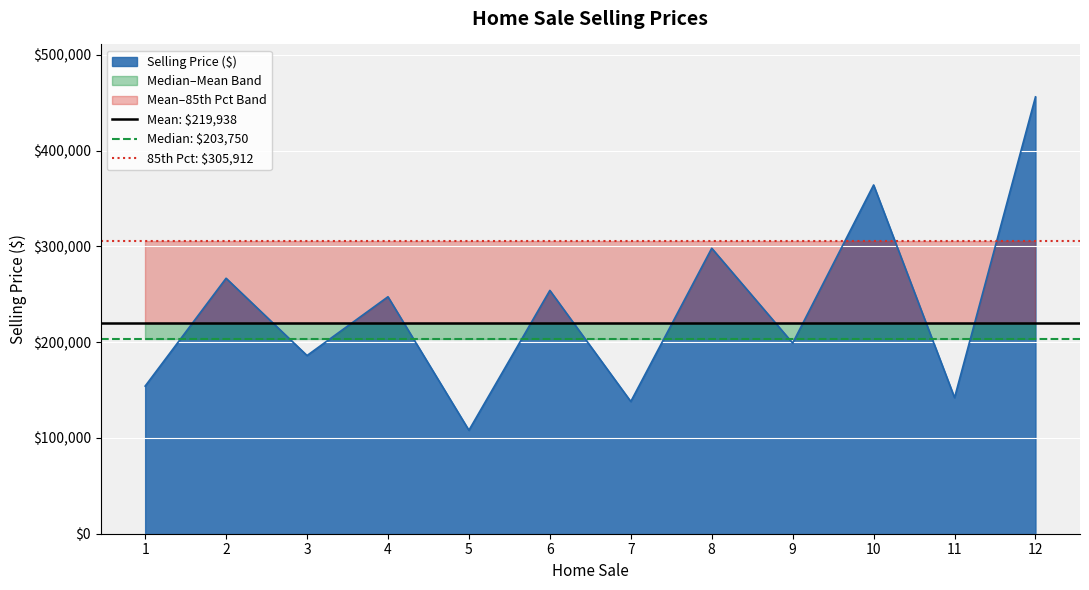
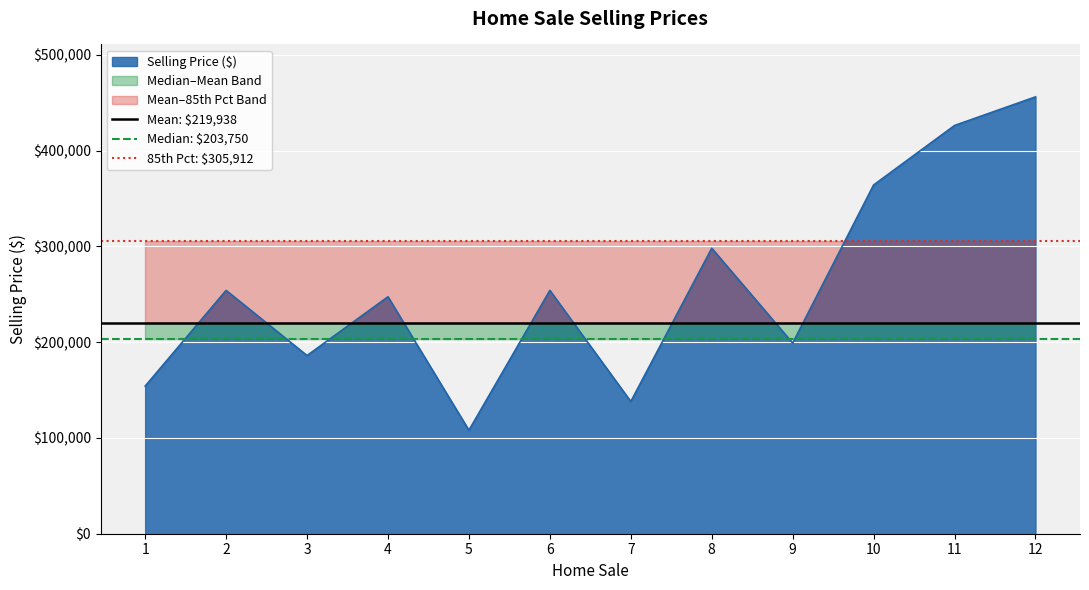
Selling Price ($), 2: $270,000 -> $250,000
Selling Price ($), 11: $140,000 -> $430,000
